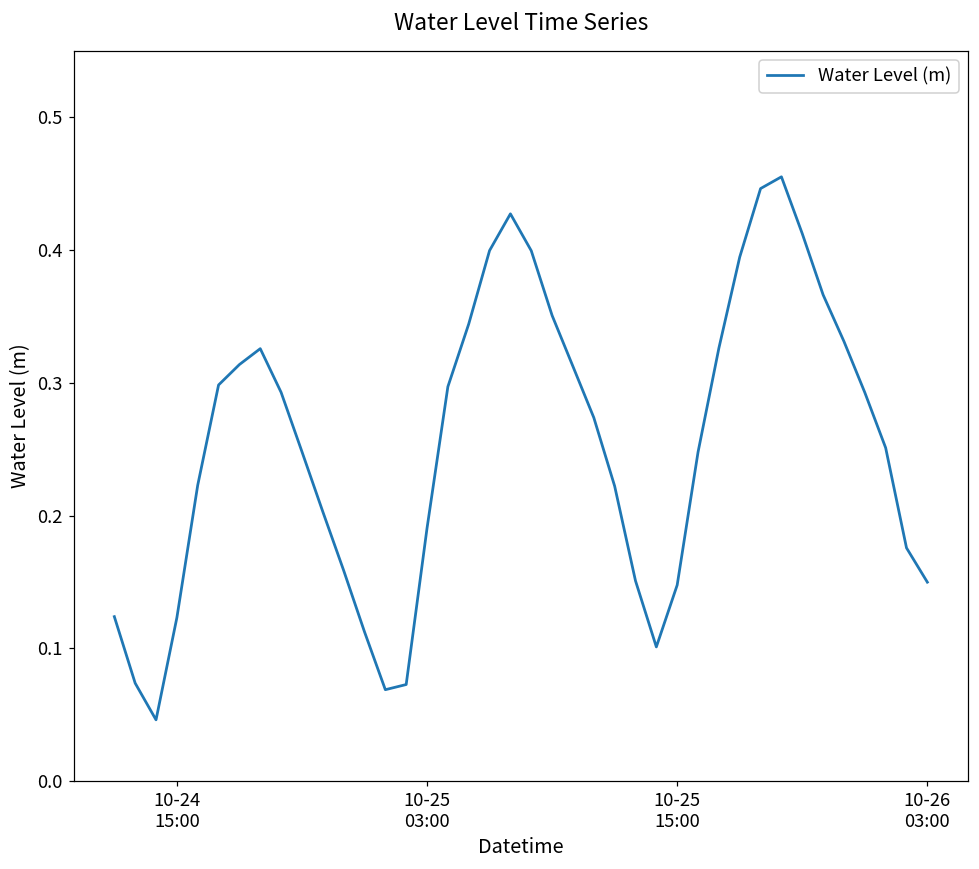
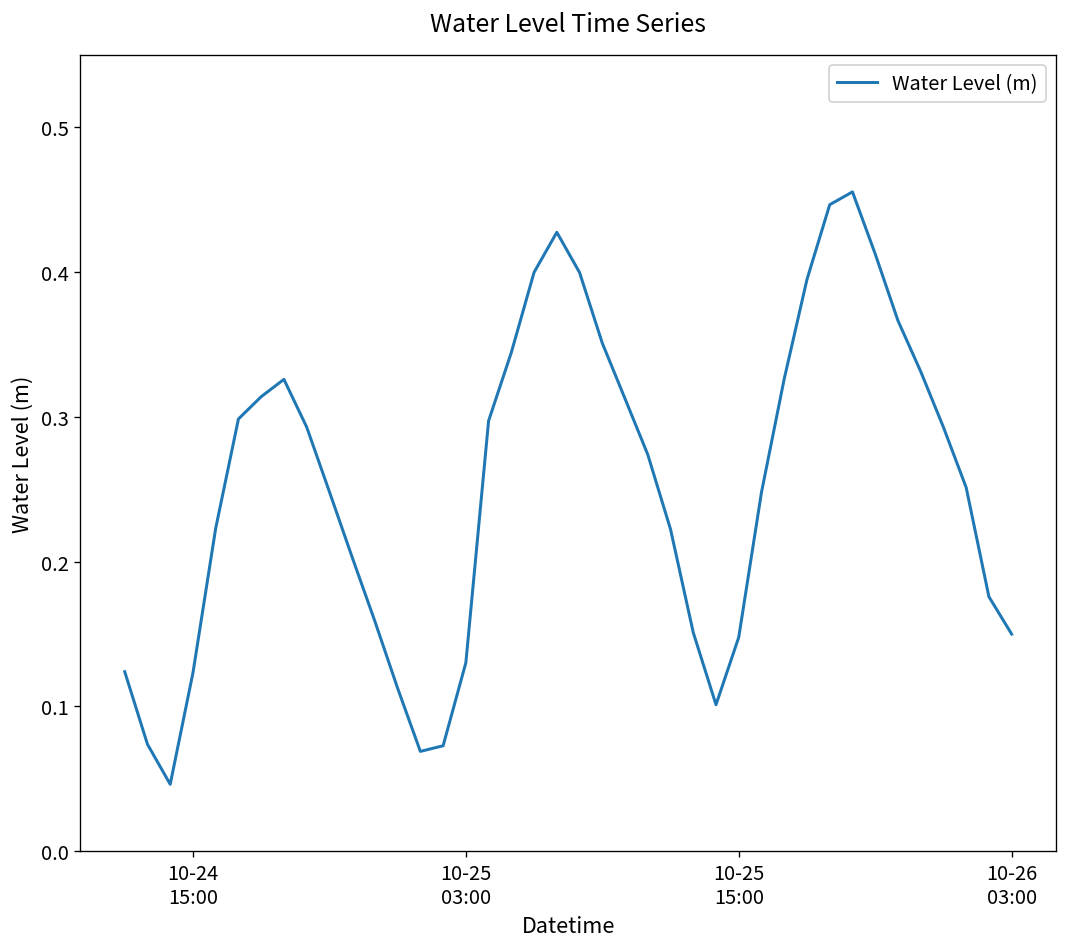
10-25 03:00: 0.191 -> 0.130
